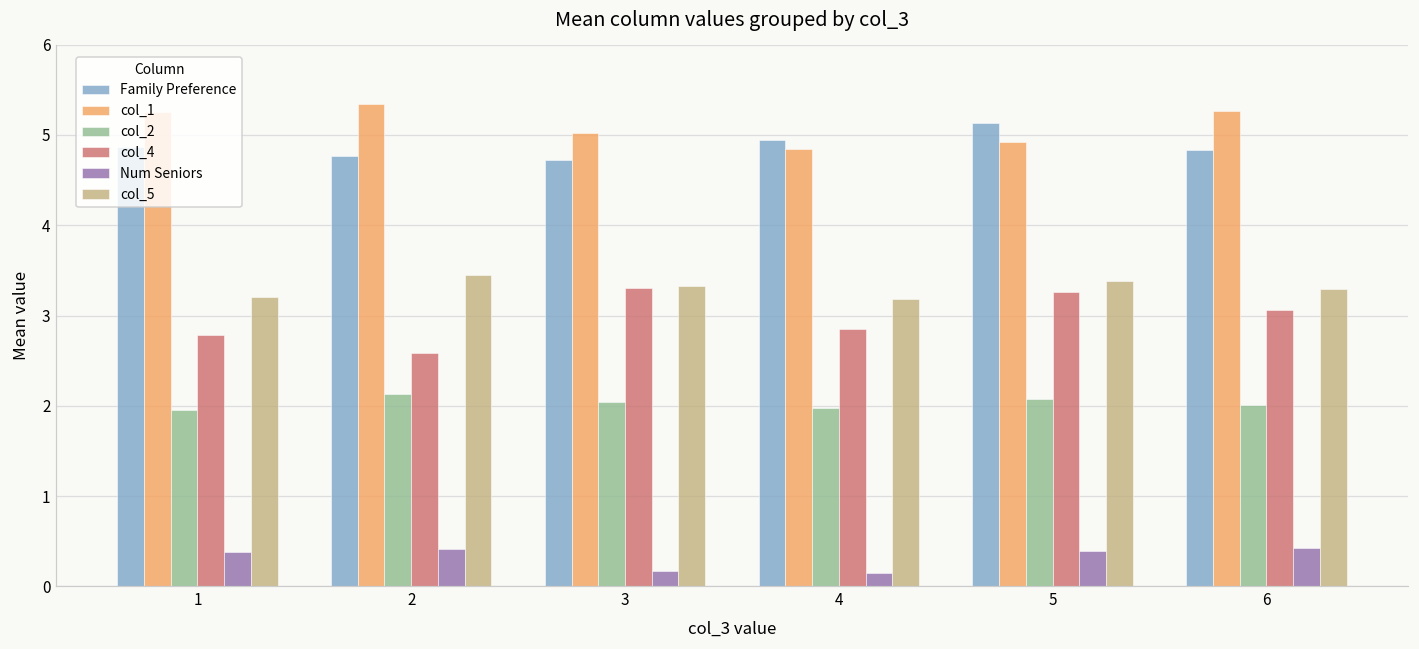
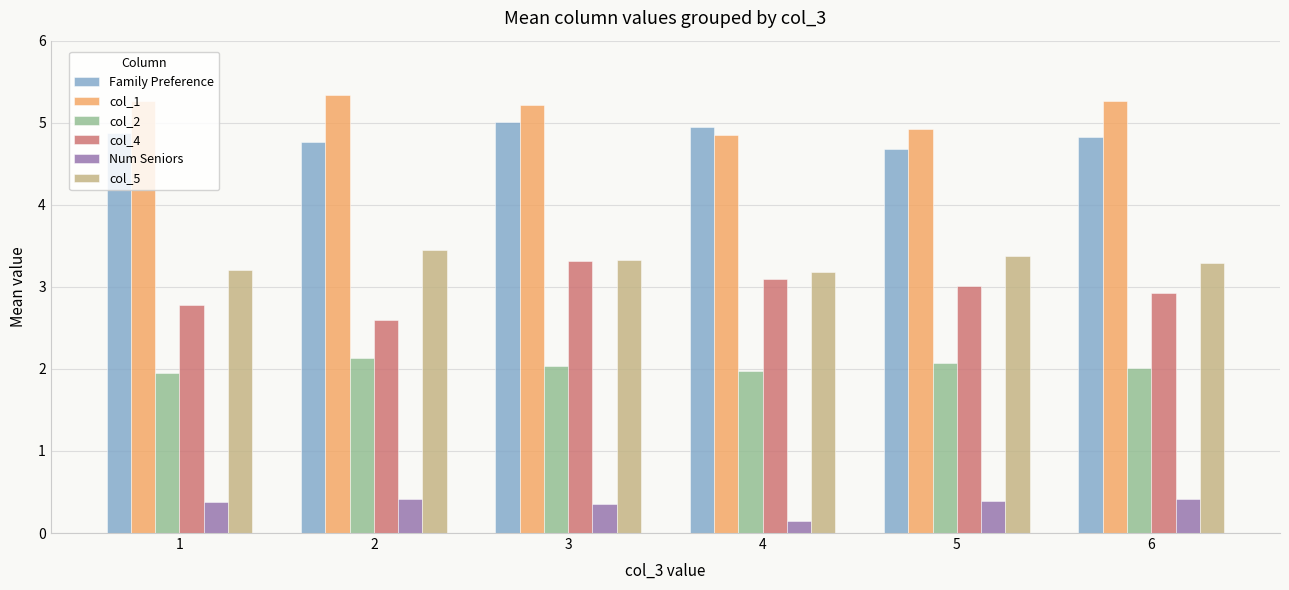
Family Preference, 3: 4.7 -> 5.0
col_1, 3: 5.0 -> 5.2
Num Seniors, 3: 0.2 -> 0.4
col_4, 4: 2.9 -> 3.1
Family Preference, 5: 5.1 -> 4.7
col_4, 5: 3.3 -> 3.0
col_4, 6: 3.1 -> 2.9
